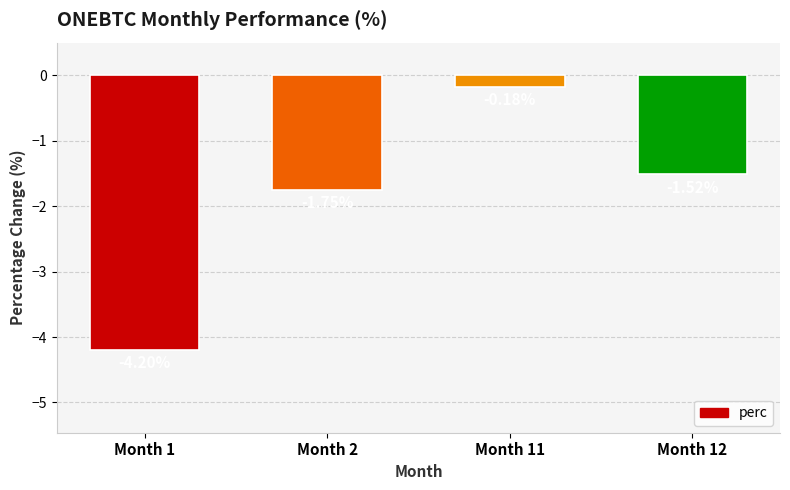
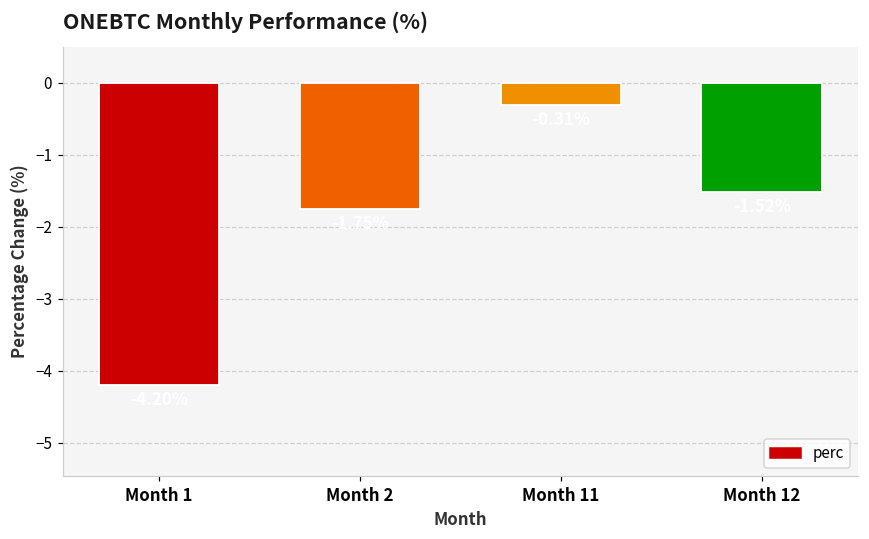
Month 11: -0.2 -> -0.3
